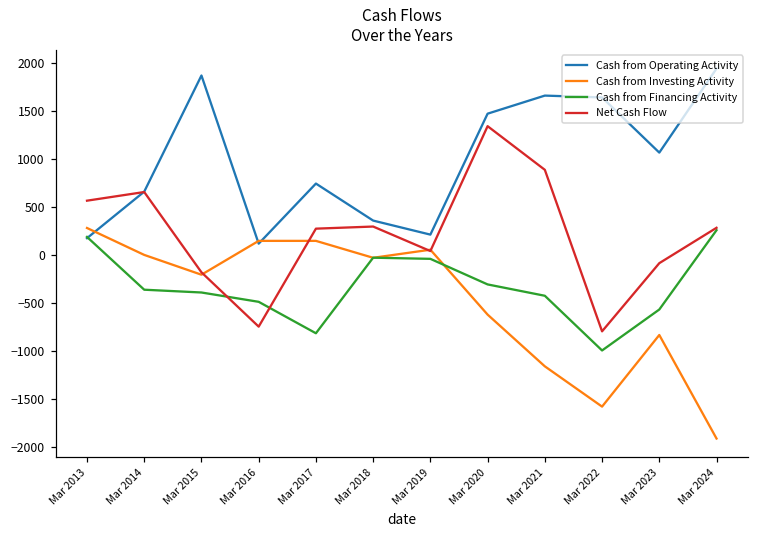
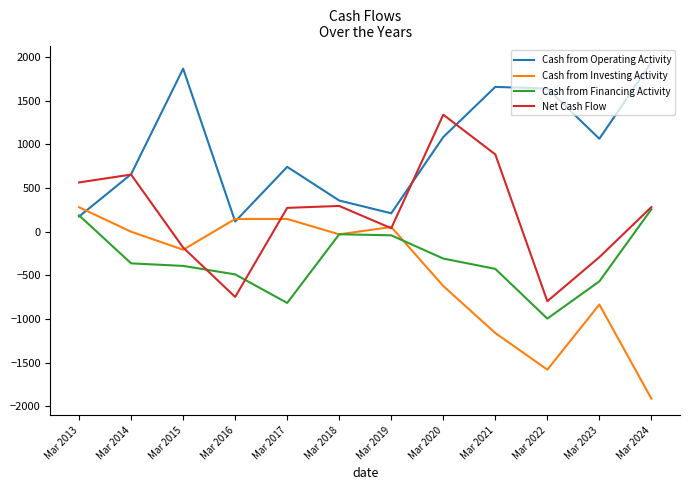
Cash from Operating Activity, Mar 2020: 1500 -> 1100
Net Cash Flow, Mar 2023: -100 -> -300
